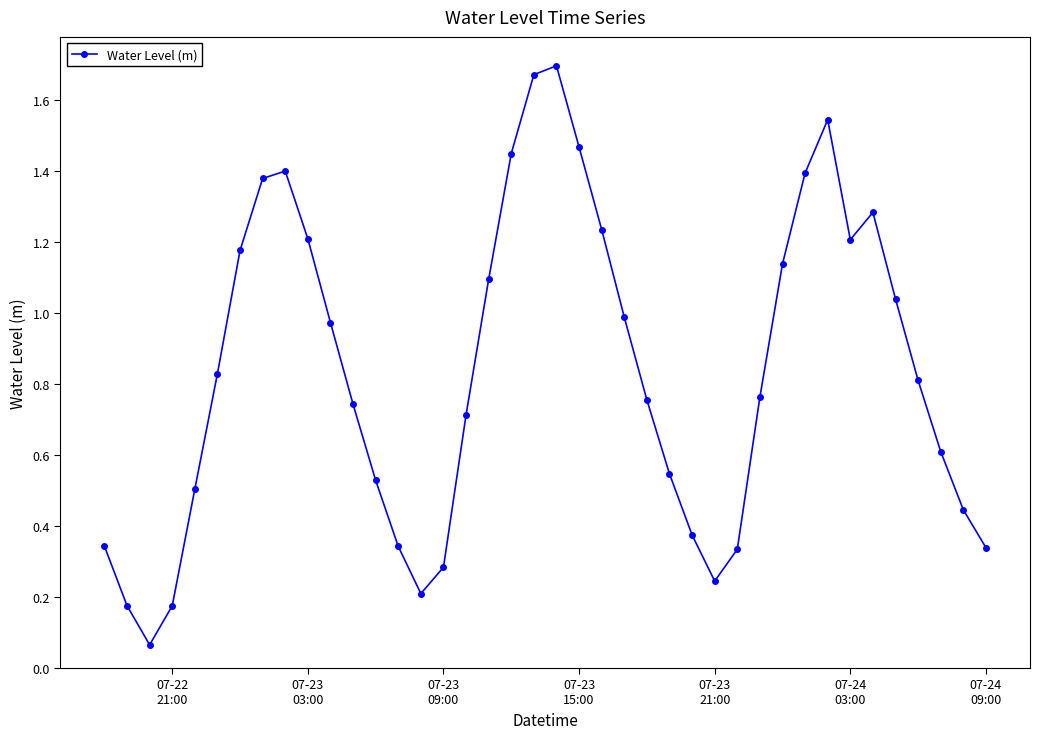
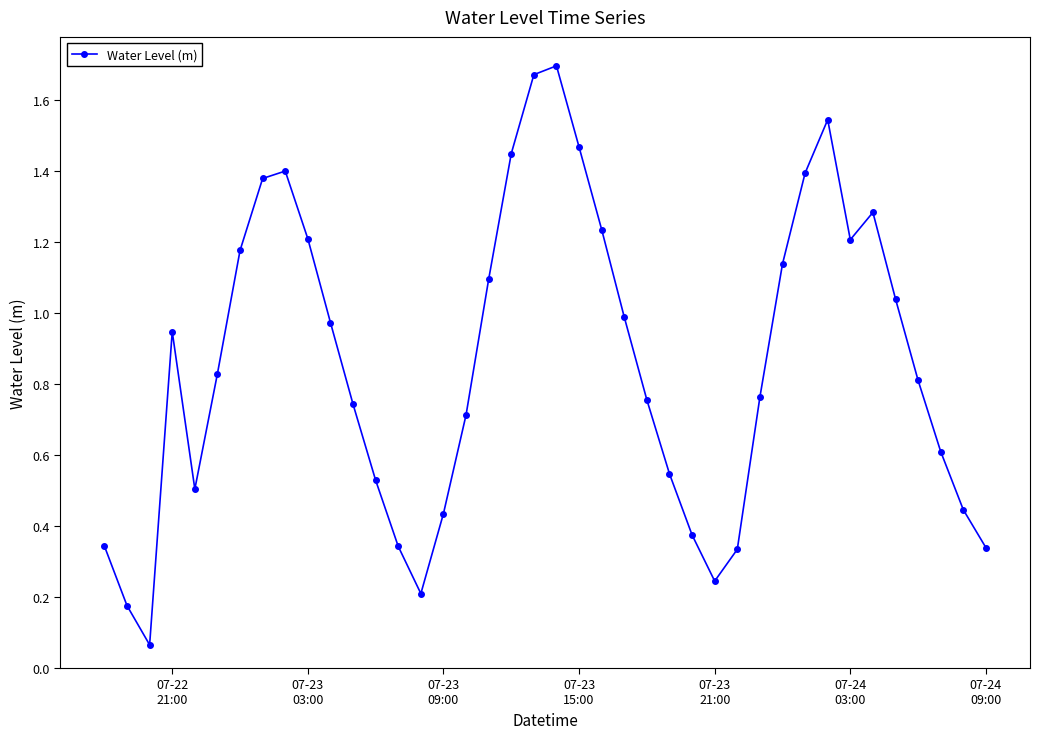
07-22 21:00: 0.18 -> 0.95
07-23 09:00: 0.28 -> 0.43
